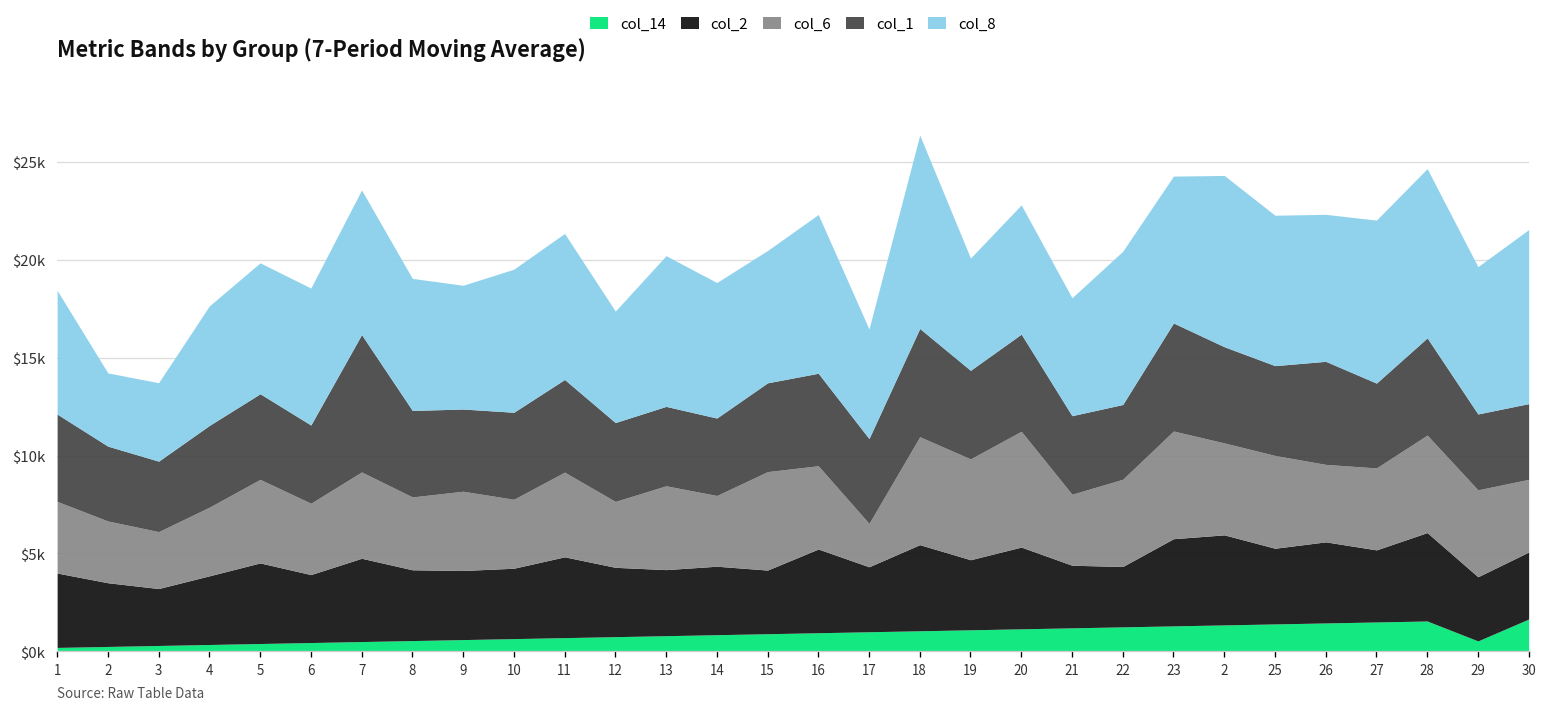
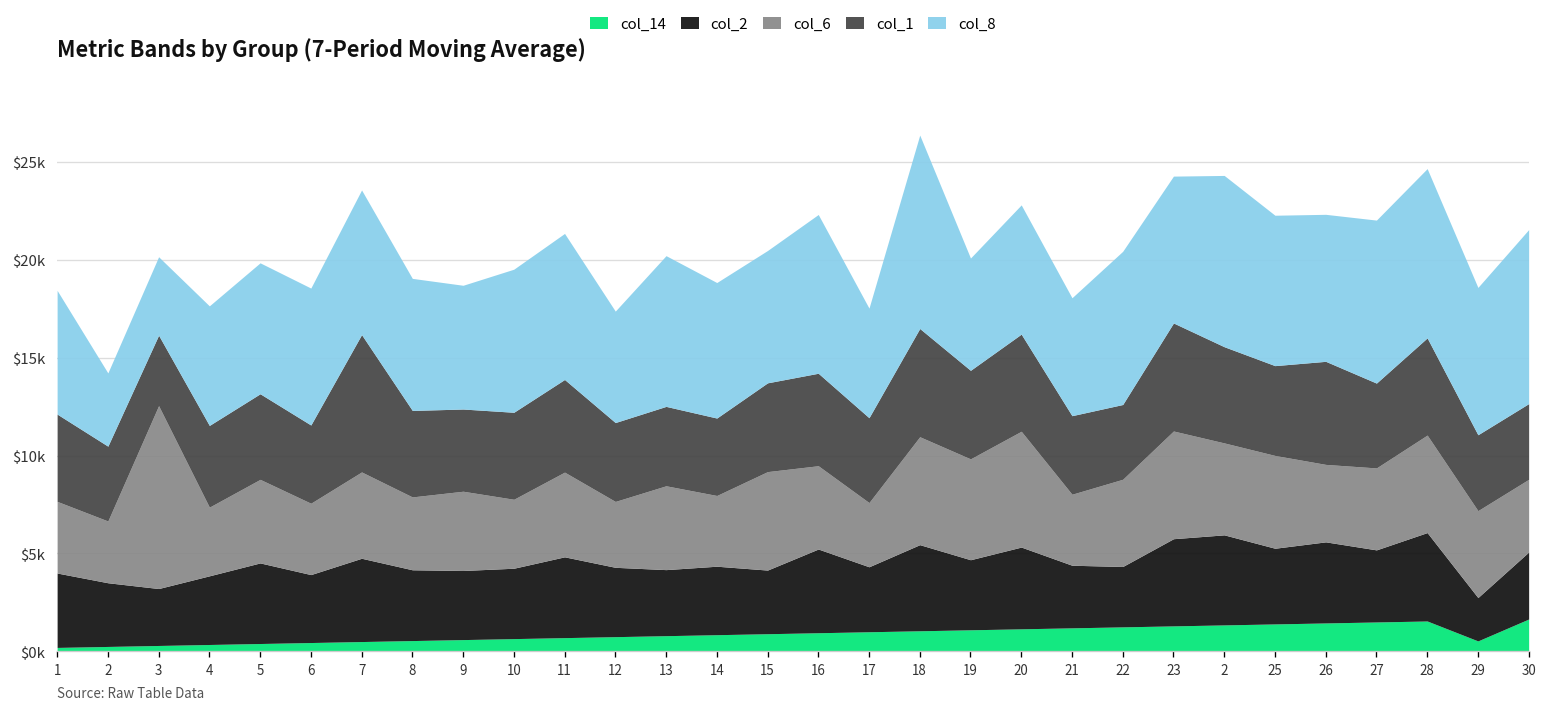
col_6, 3: $2900 -> $9300
col_6, 17: $2200 -> $3300
col_2, 29: $3300 -> $2200
